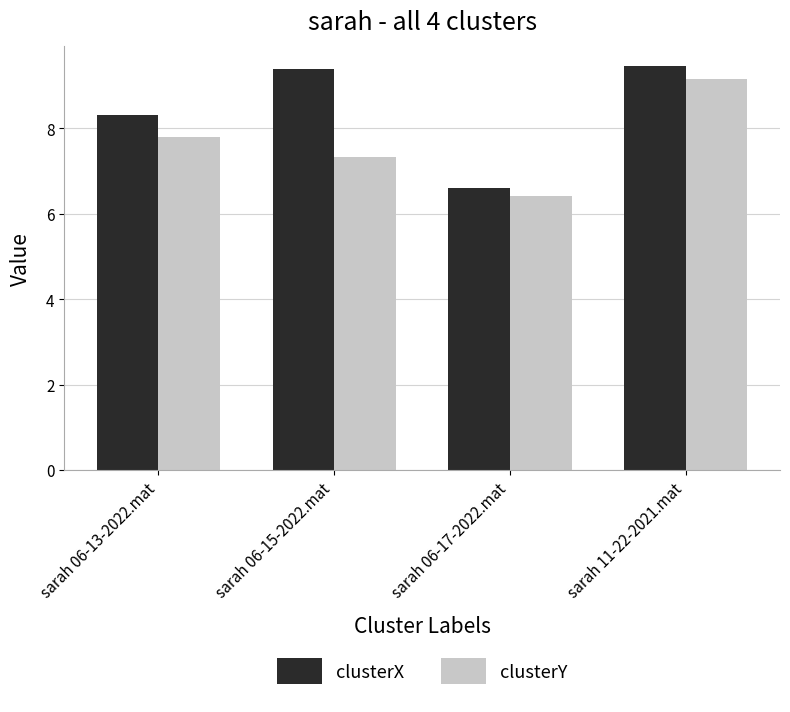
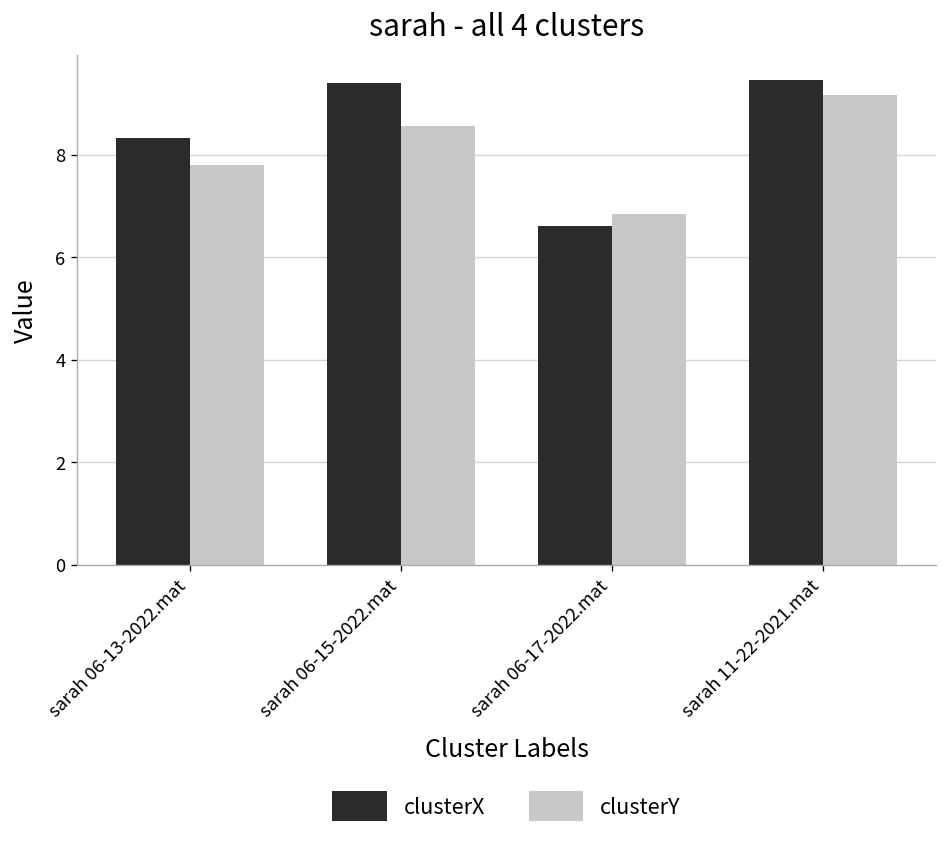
clusterY, sarah 06-15-2022.mat: 7.3 -> 8.6
clusterY, sarah 06-17-2022.mat: 6.4 -> 6.8
